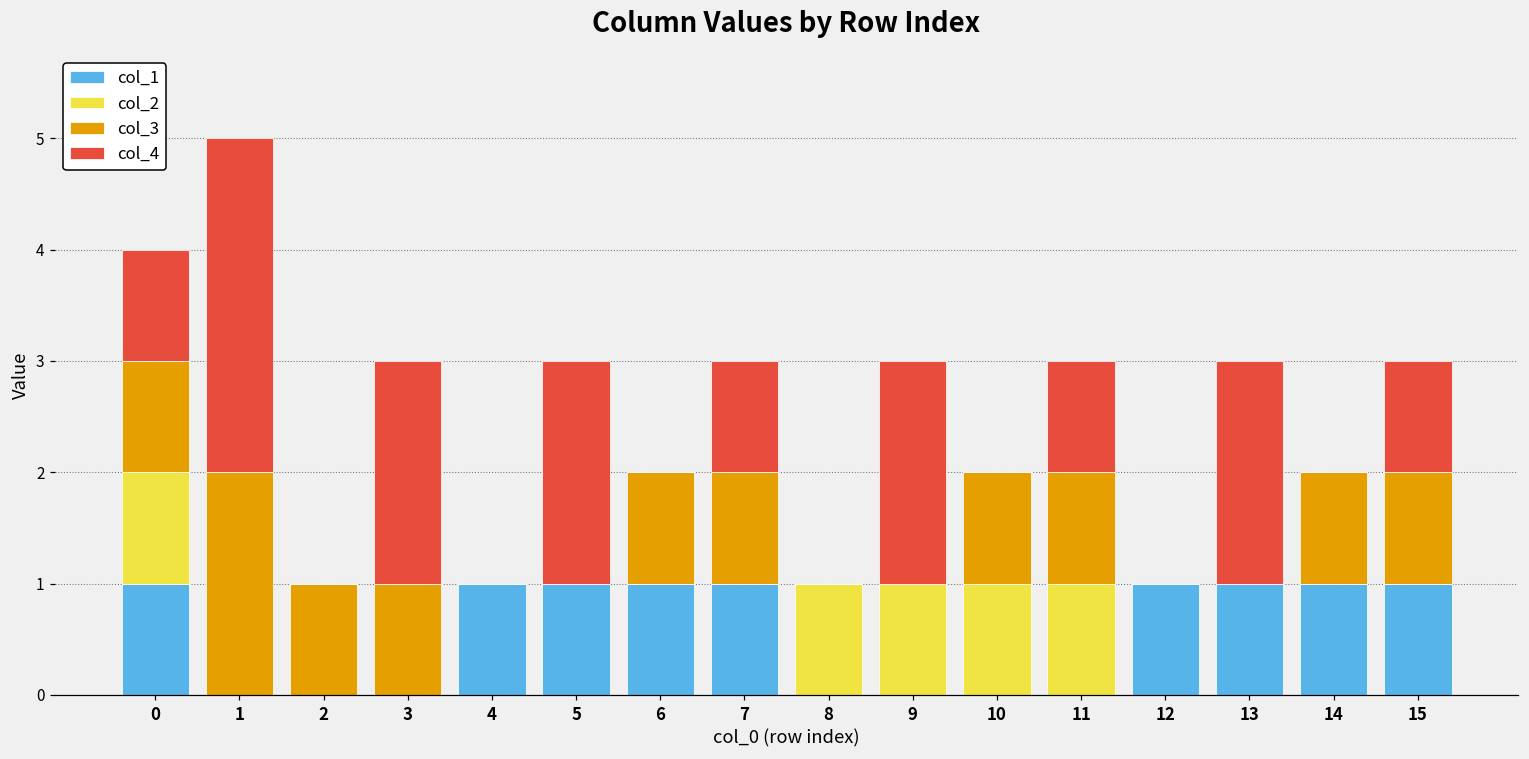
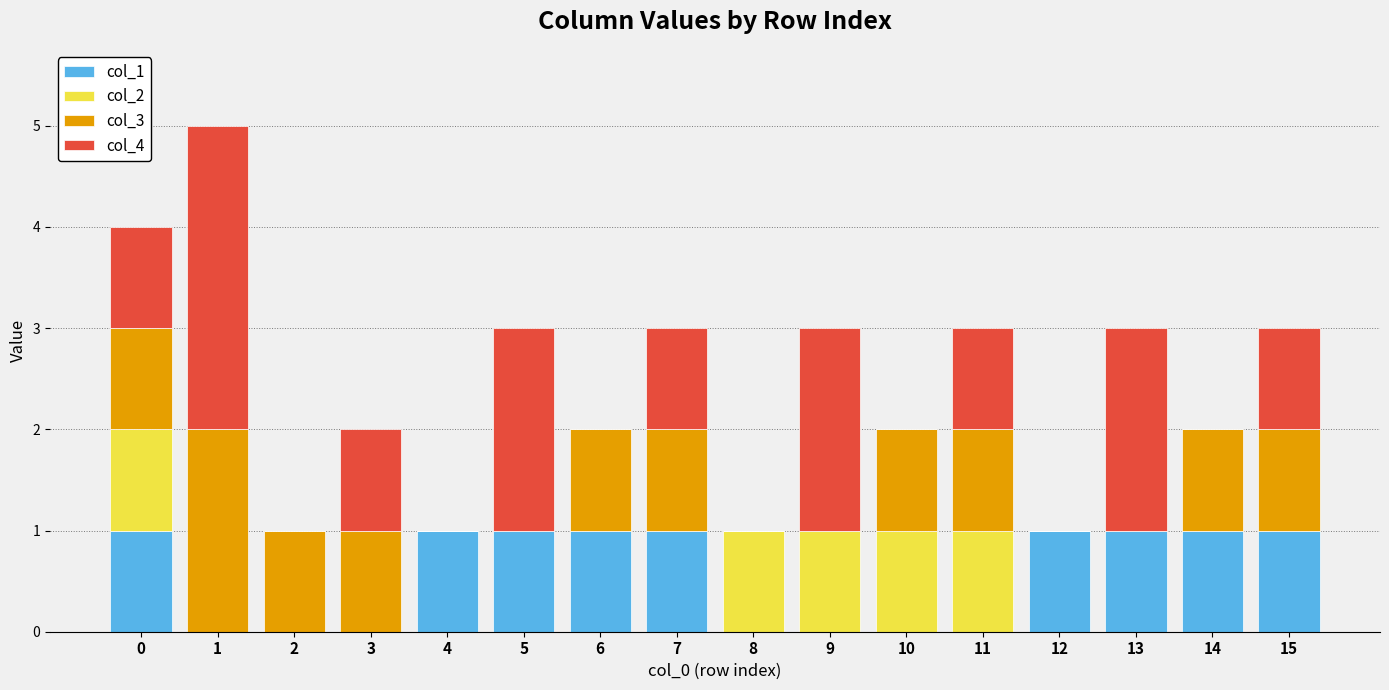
col_4, 3: 2 -> 1
